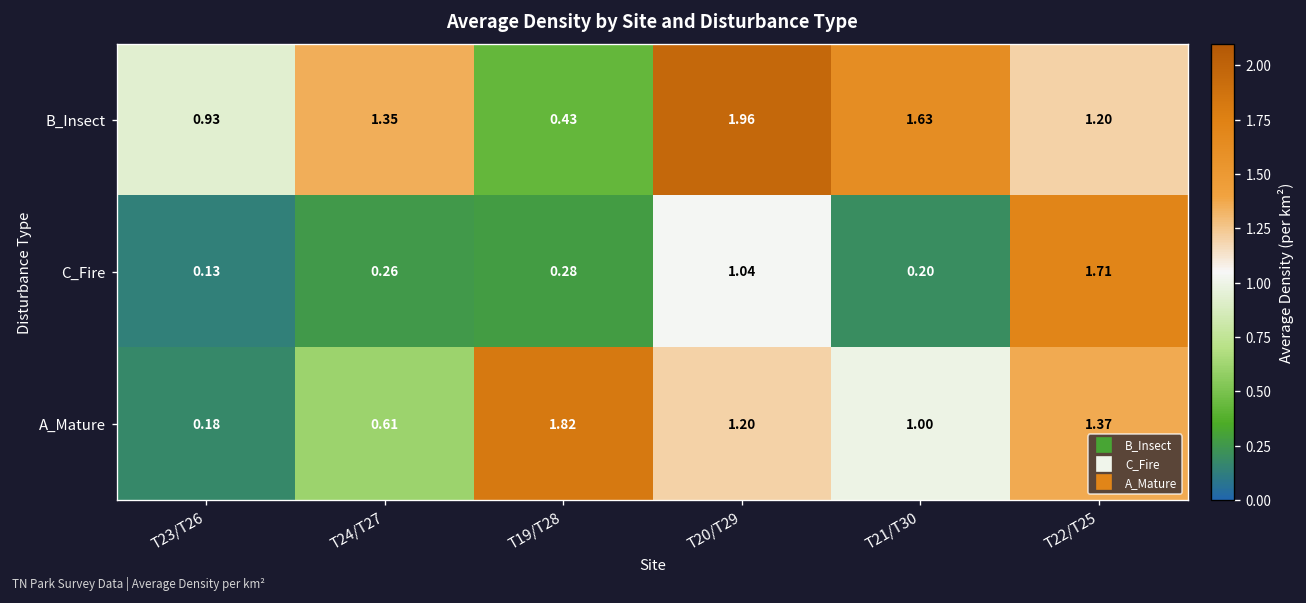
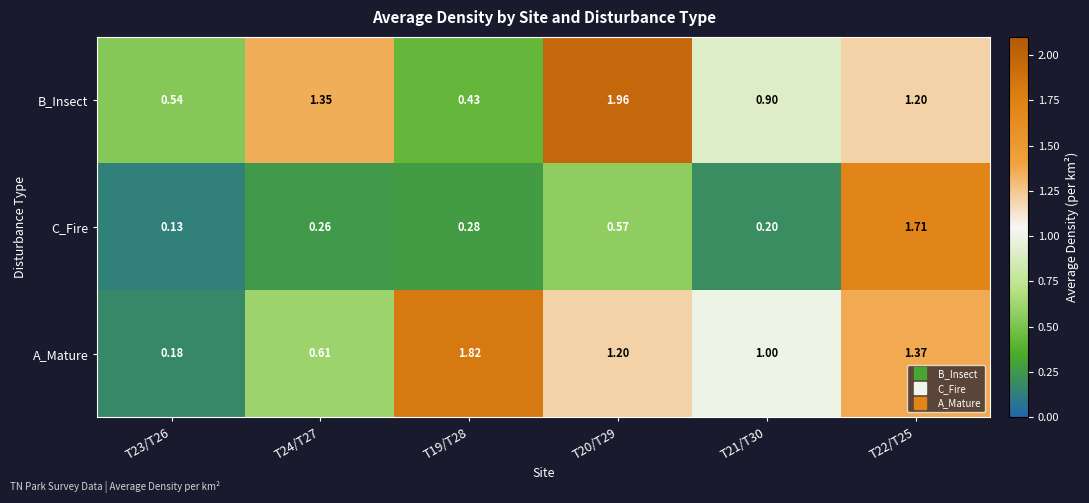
B_Insect, T23/T26: 0.93 -> 0.54
B_Insect, T21/T30: 1.63 -> 0.90
C_Fire, T20/T29: 1.04 -> 0.57
